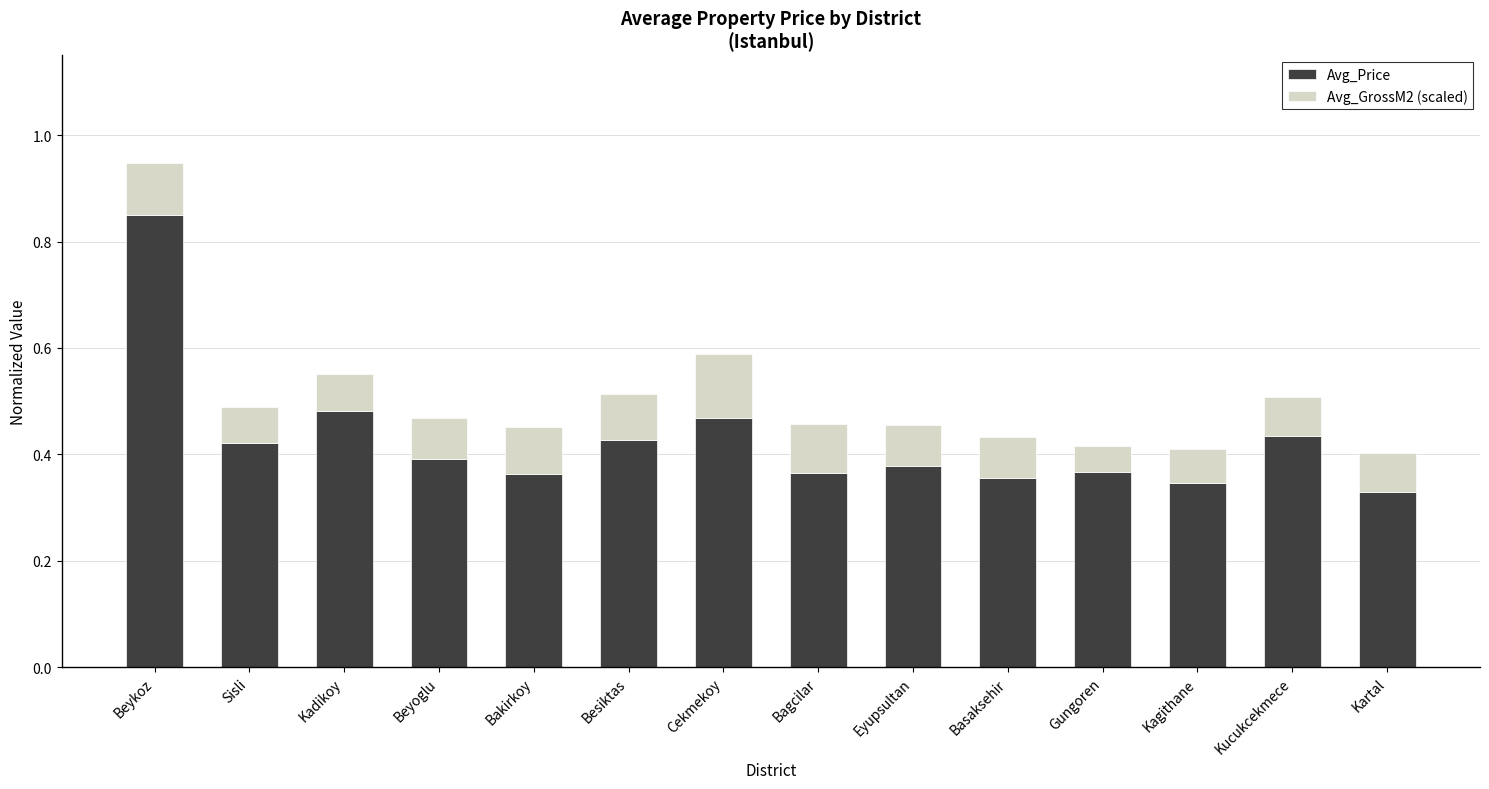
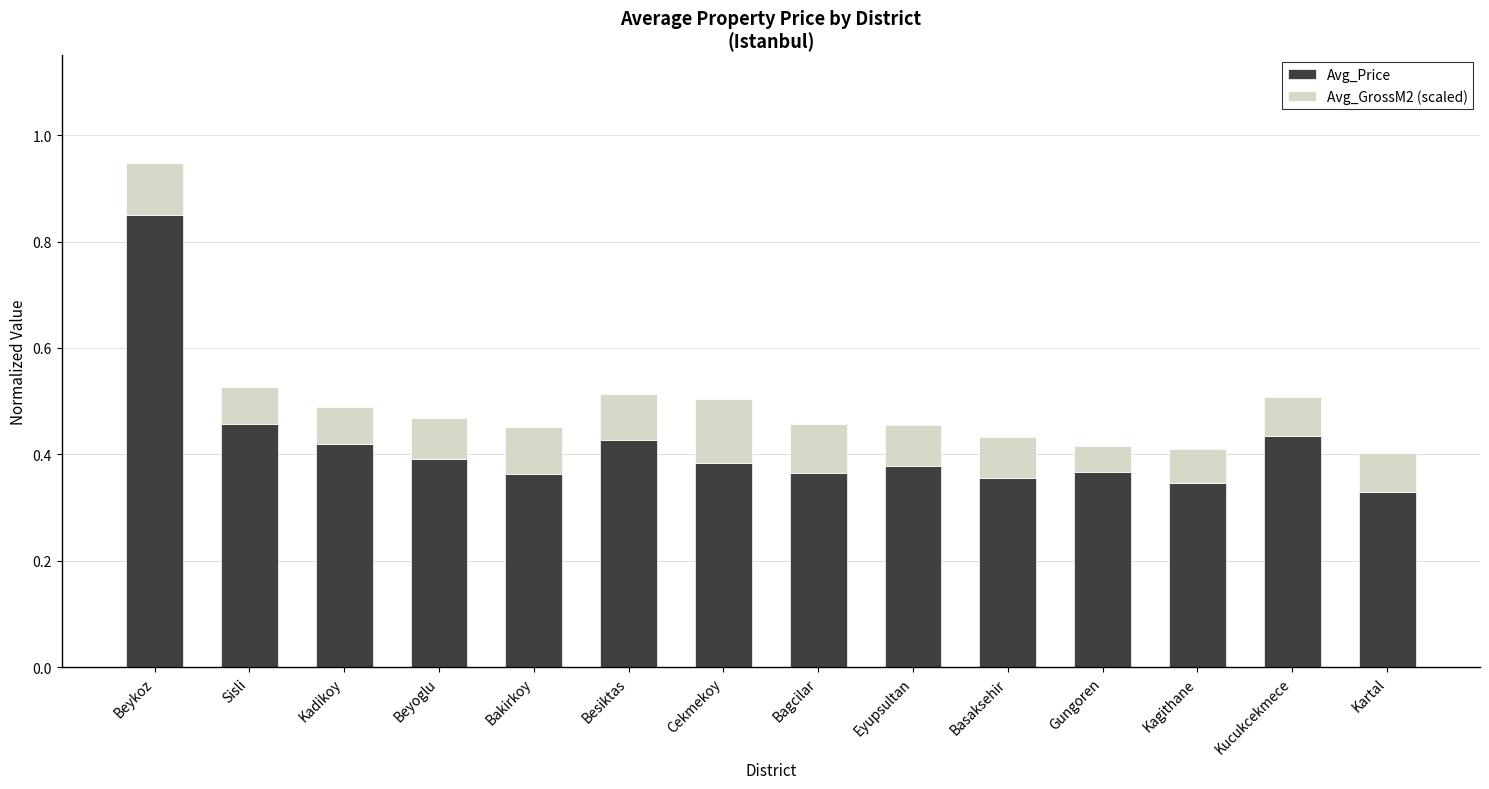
Avg_Price, Sisli: 0.42 -> 0.46
Avg_Price, Kadikoy: 0.48 -> 0.42
Avg_Price, Cekmekoy: 0.47 -> 0.38
